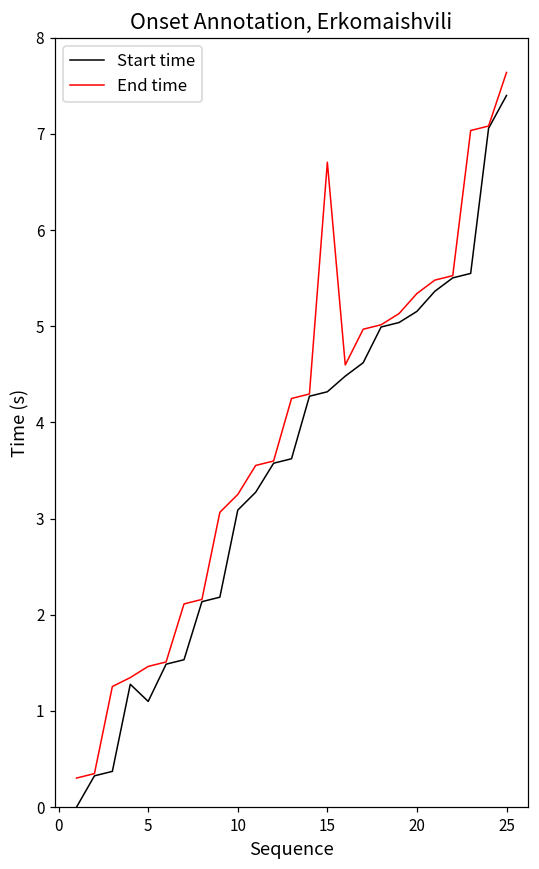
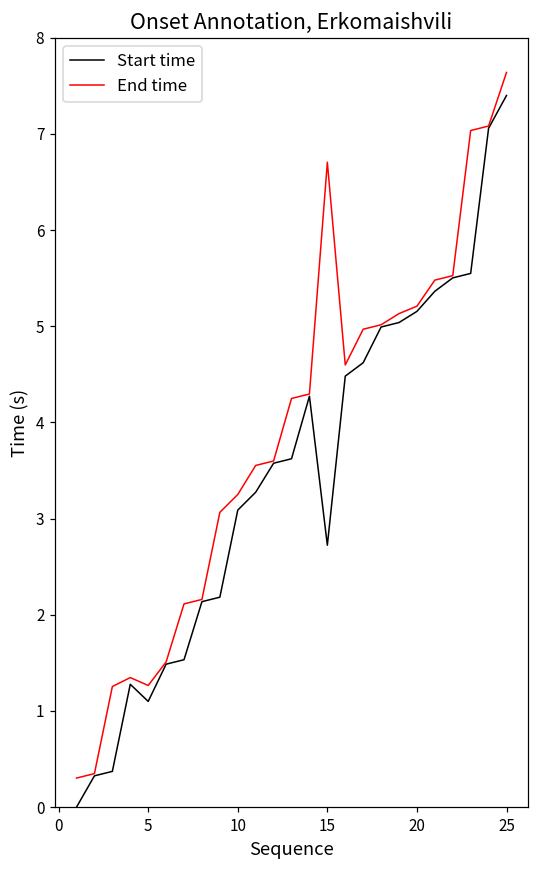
End time, 5: 1.5 -> 1.3
Start time, 15: 4.3 -> 2.7
End time, 20: 5.3 -> 5.2
